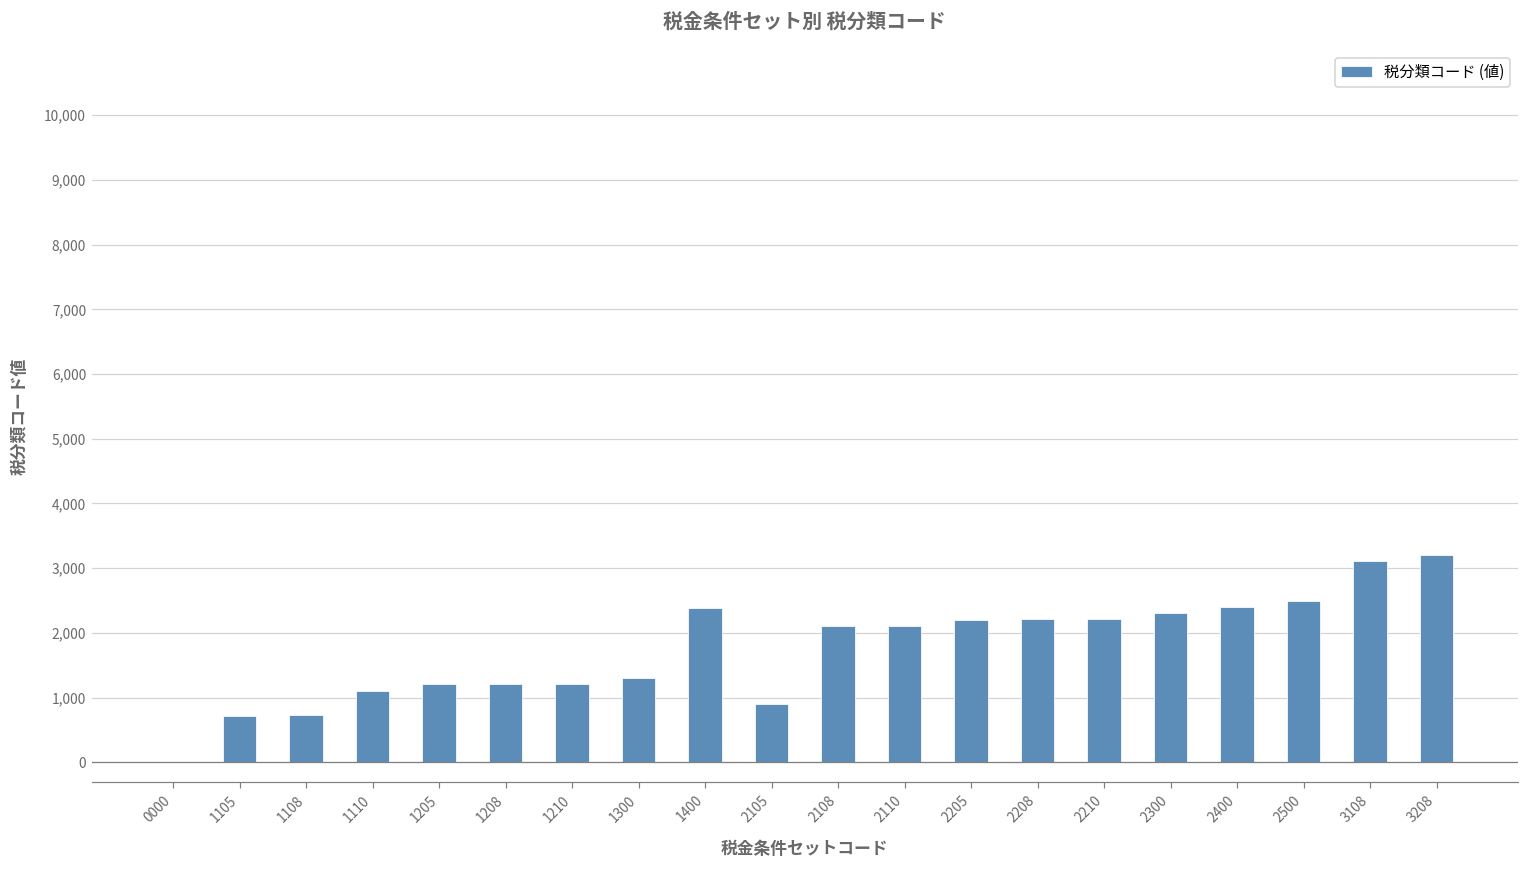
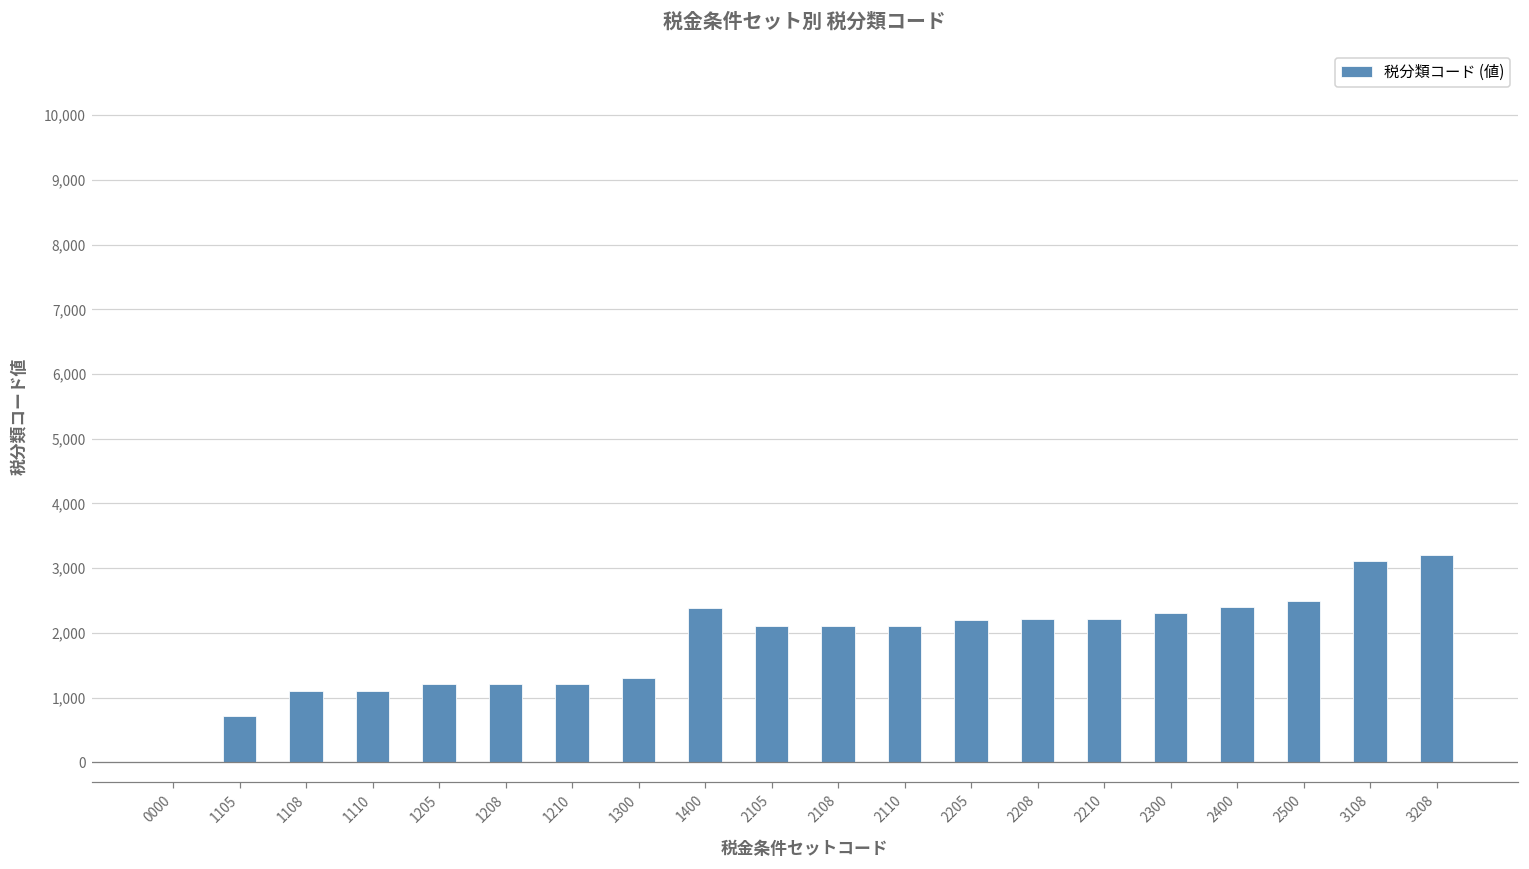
1108: 700 -> 1,100
2105: 900 -> 2,100
